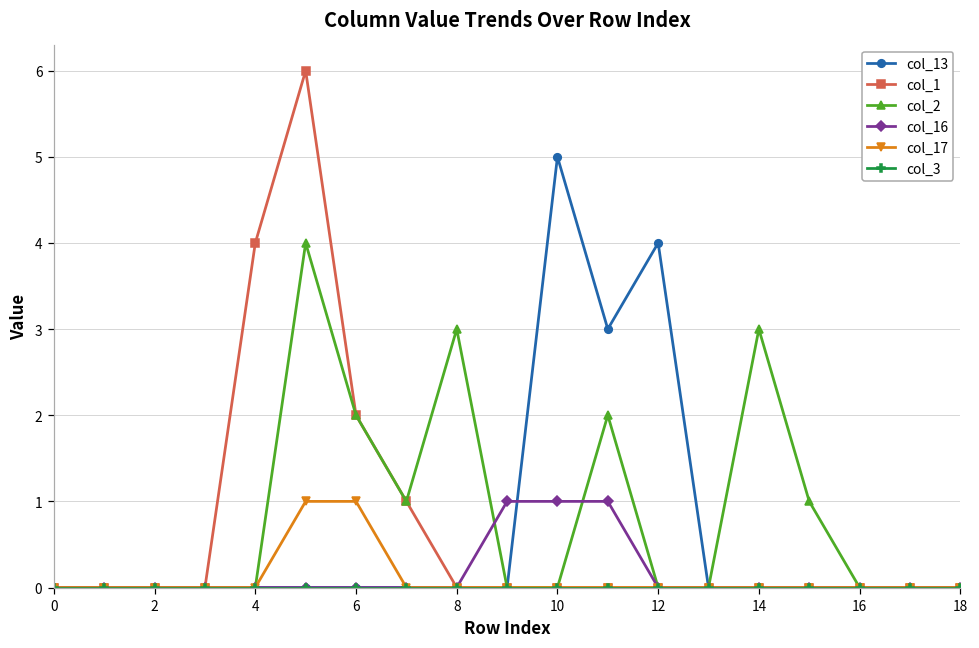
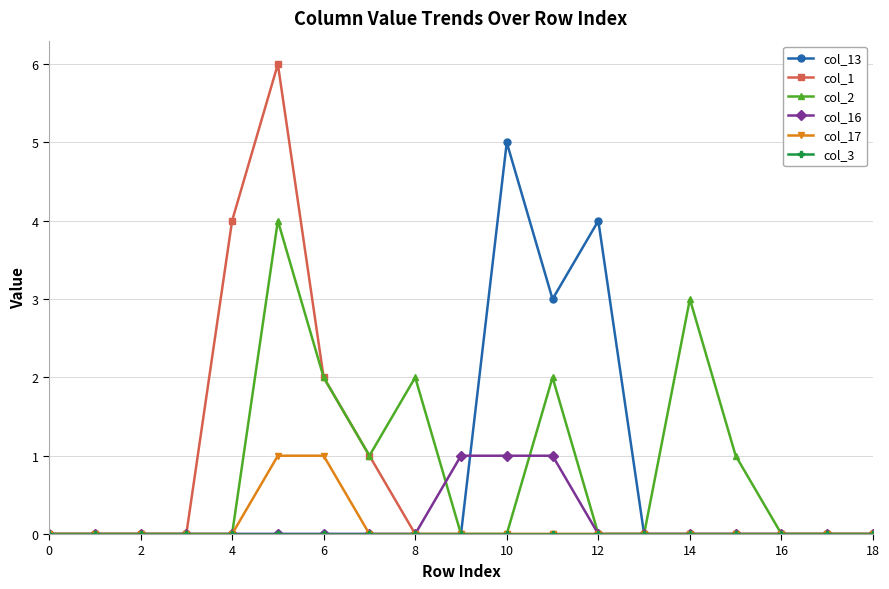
col_2, 8: 3 -> 2
